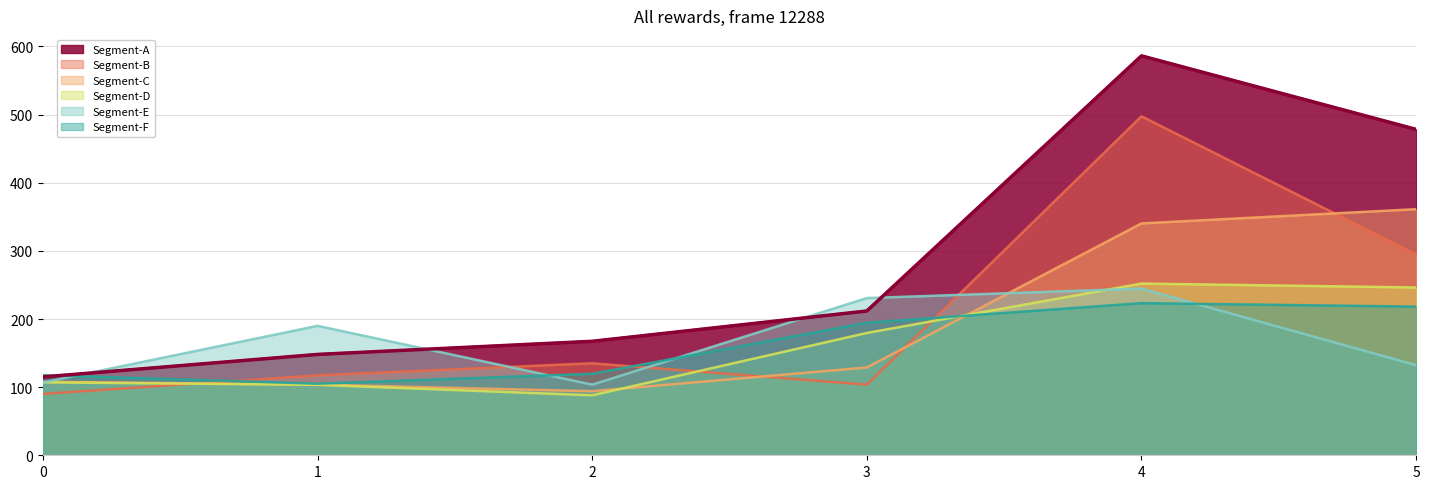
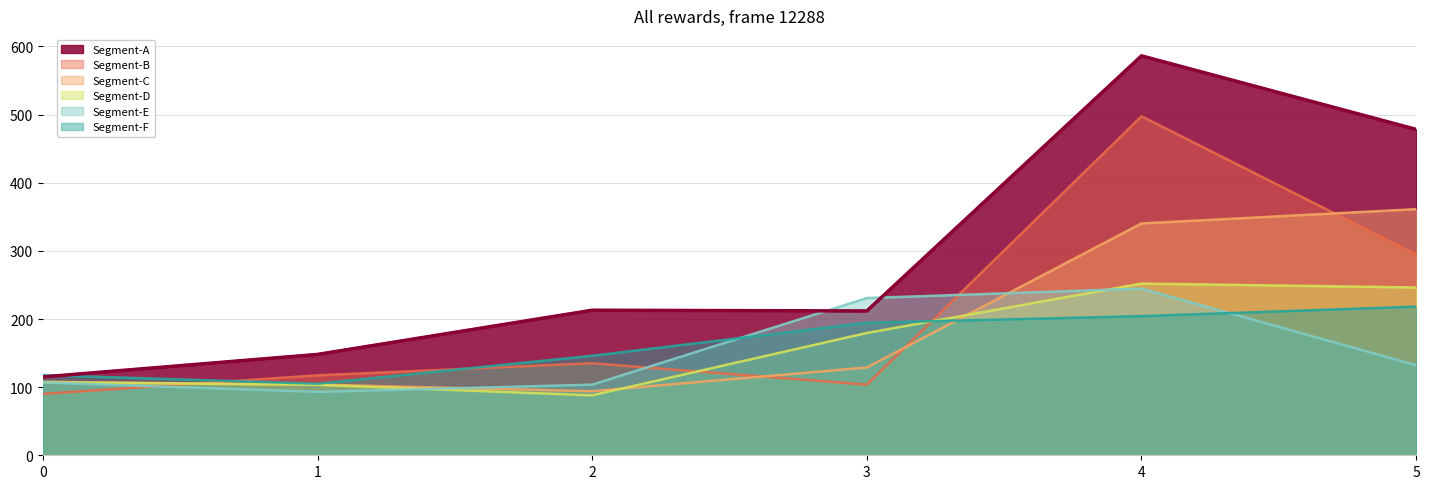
Segment-E, 1: 190 -> 90
Segment-A, 2: 170 -> 210
Segment-F, 2: 120 -> 150
Segment-F, 4: 220 -> 200
